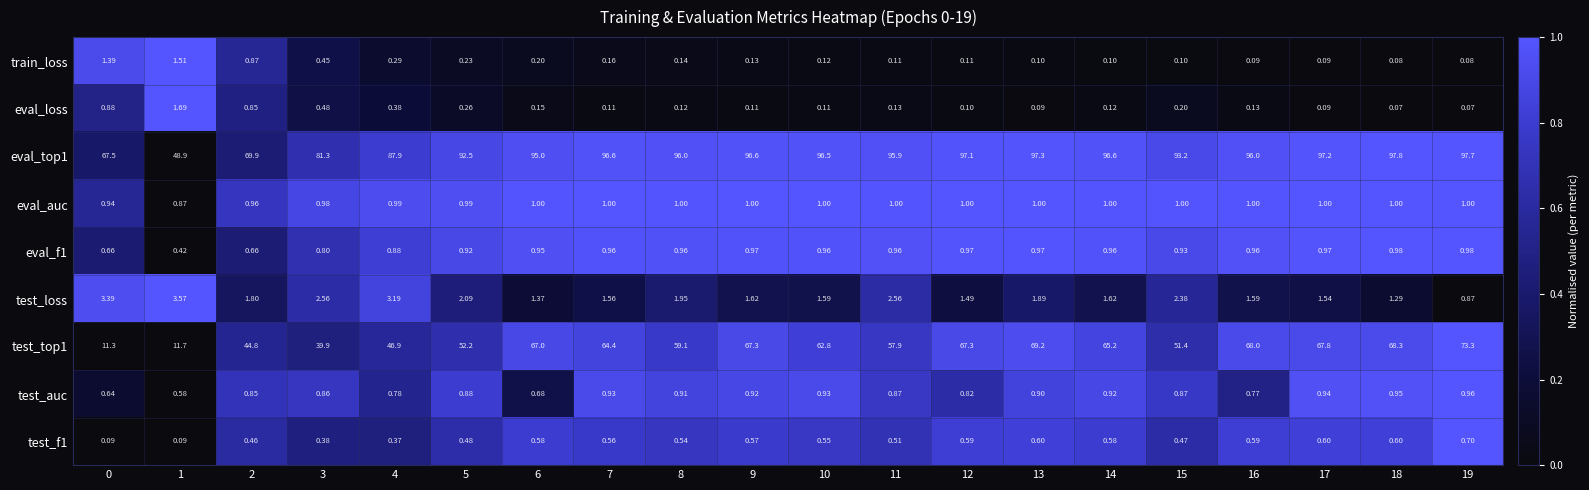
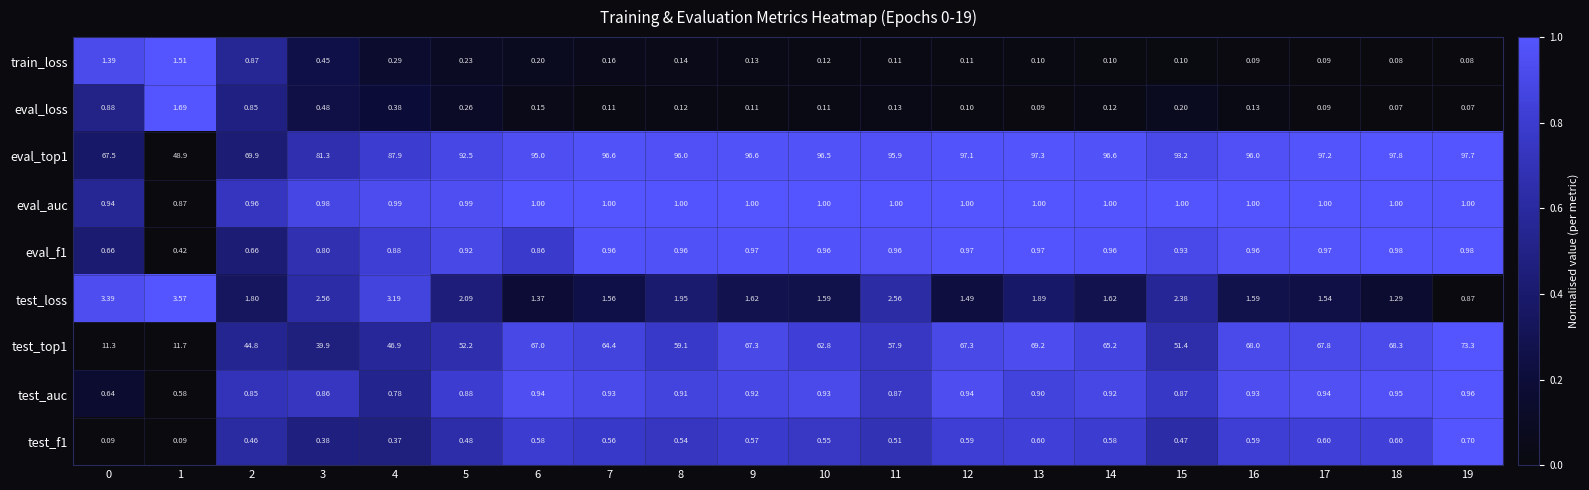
eval_f1, 6: 0.95 -> 0.86
test_auc, 6: 0.68 -> 0.94
test_auc, 12: 0.82 -> 0.94
test_auc, 16: 0.77 -> 0.93
